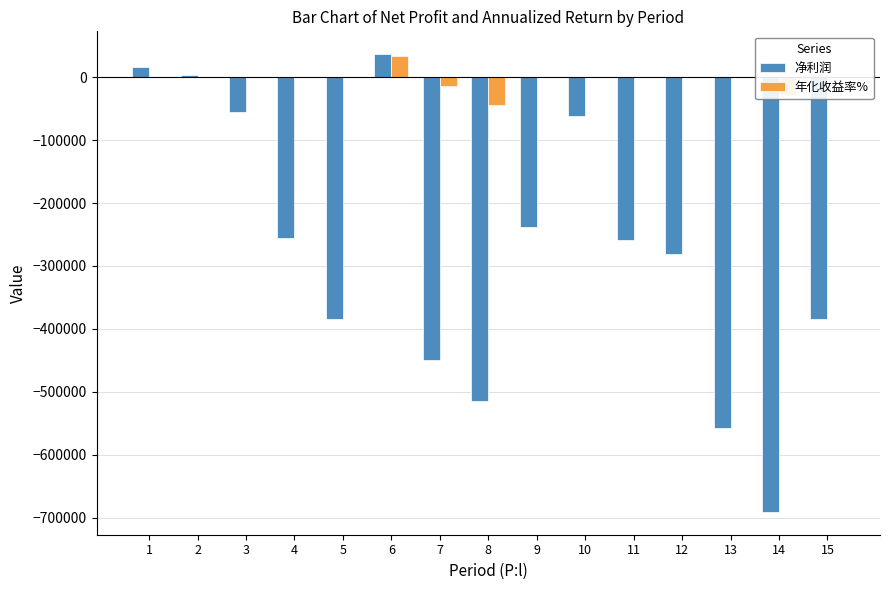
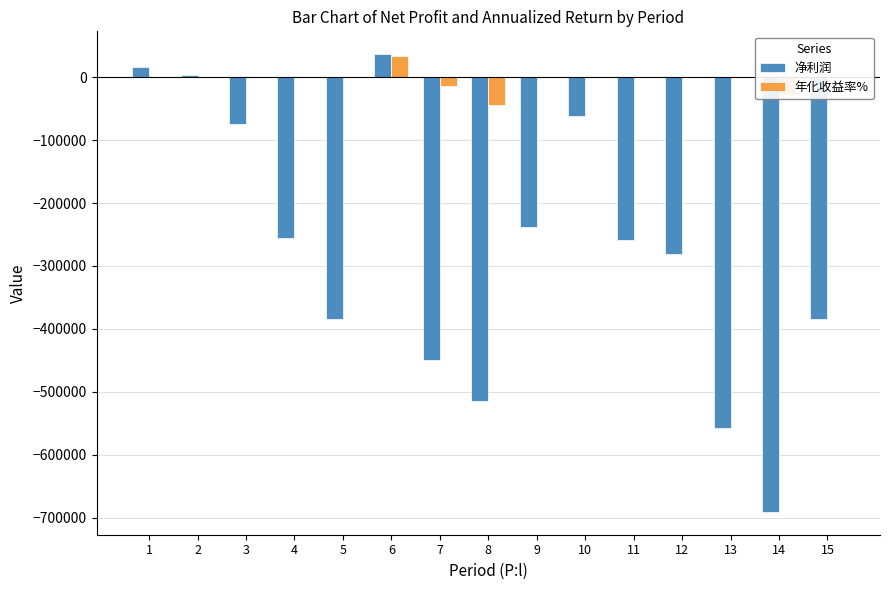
净利润, 3: -60000 -> -70000
